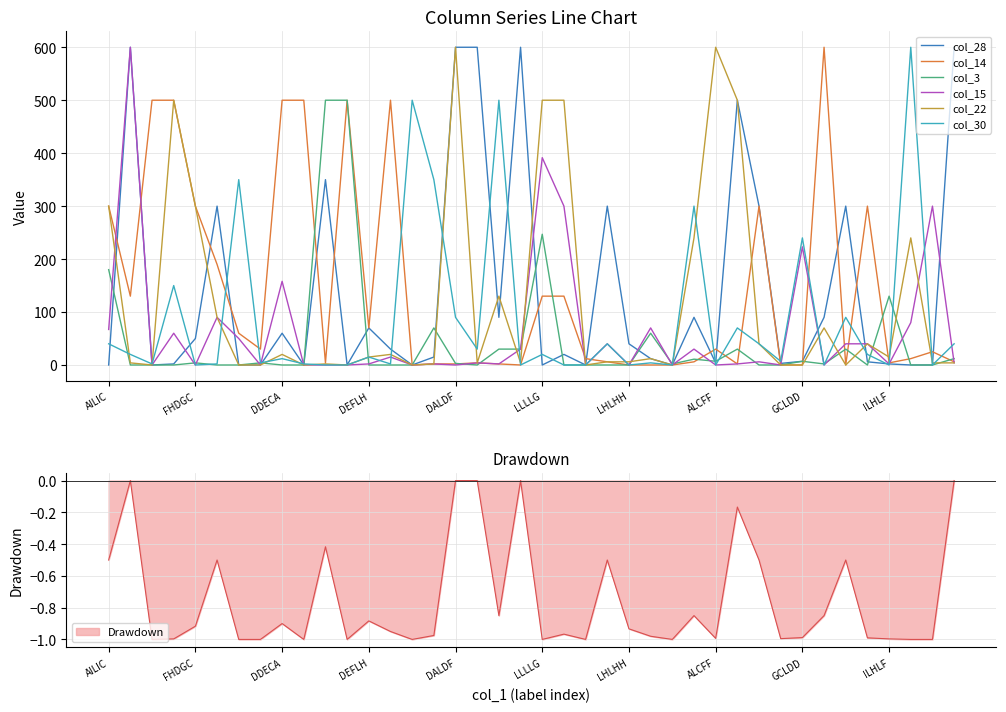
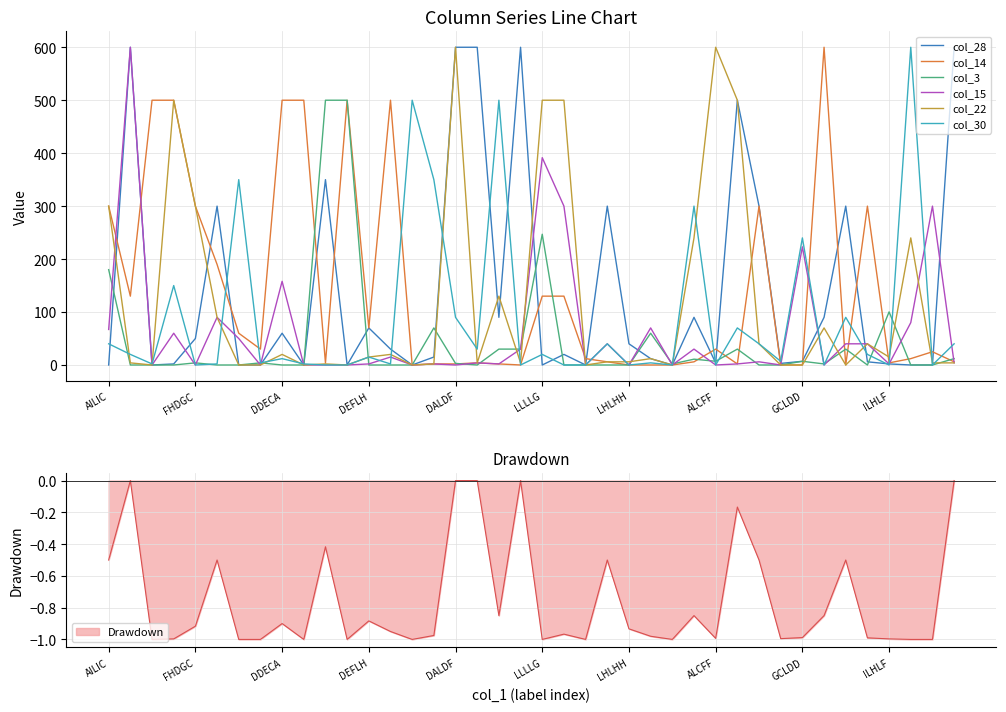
Column Series Line Chart, col_3, ILHLF: 130 -> 100
